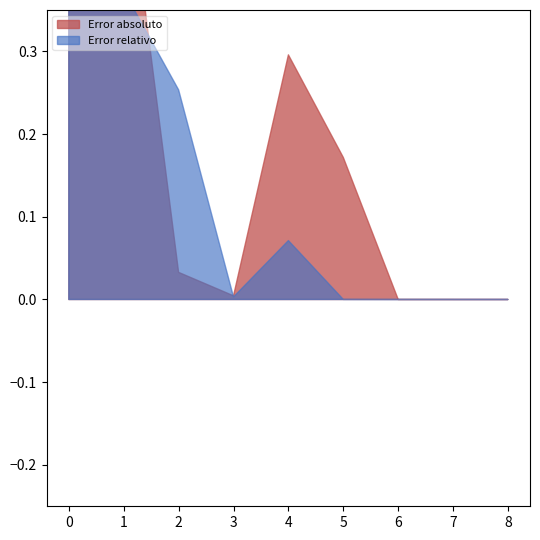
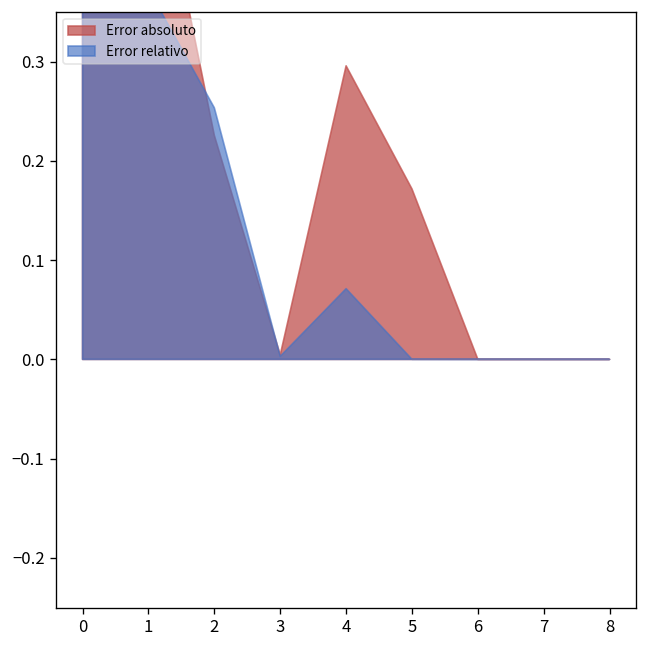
Error absoluto, 2: 0.03 -> 0.23
